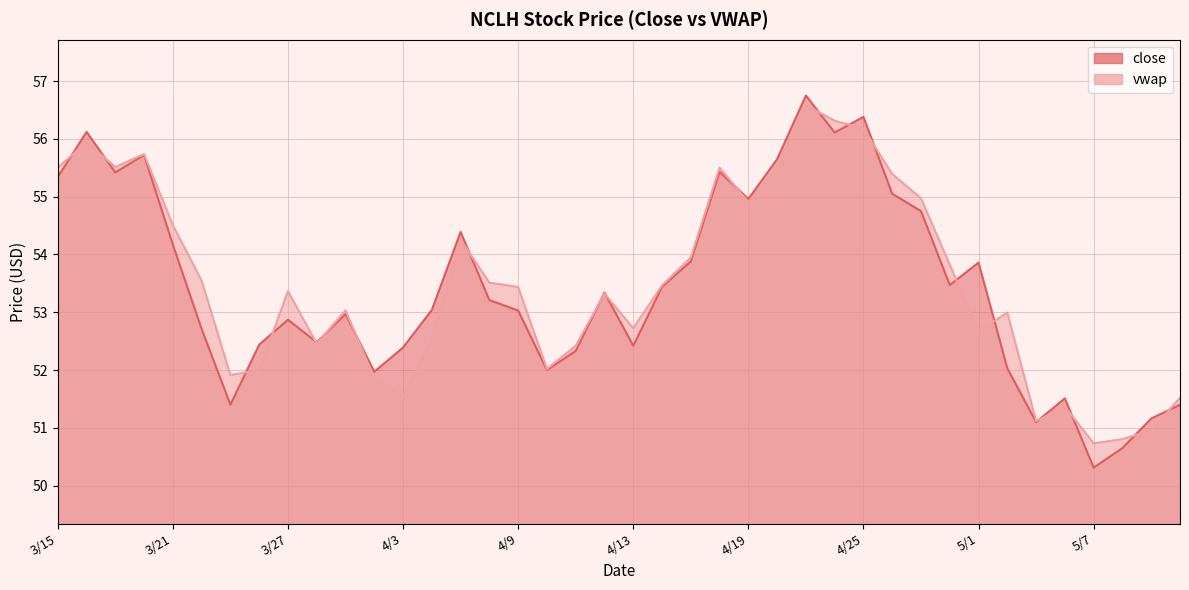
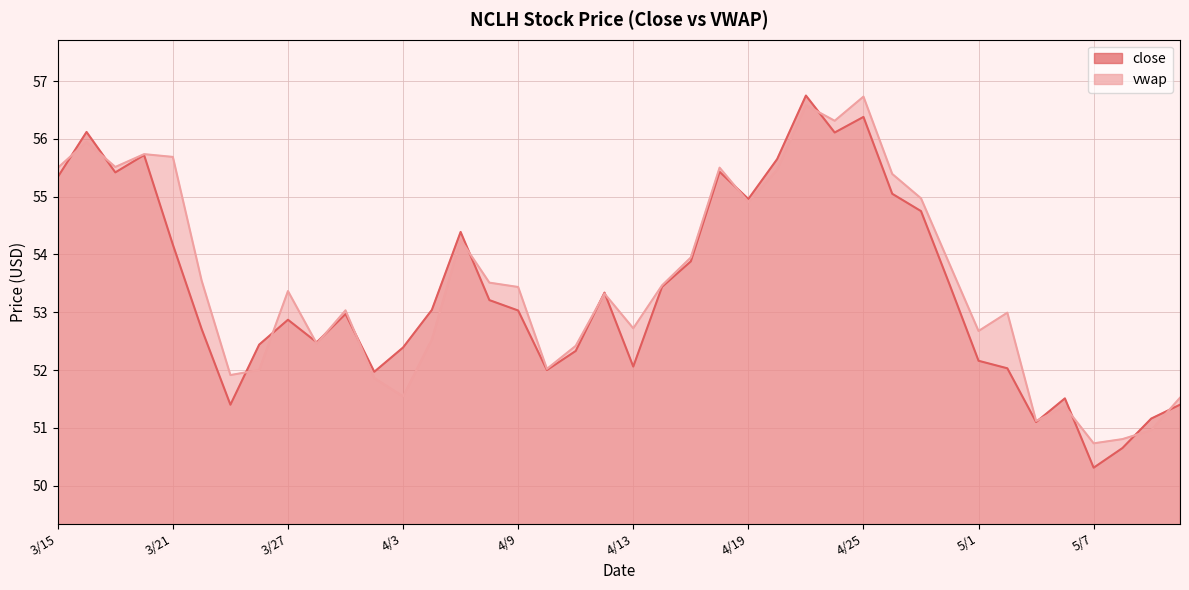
vwap, 3/21: 54.5 -> 55.7
close, 4/13: 52.4 -> 52.1
vwap, 4/25: 56.2 -> 56.7
close, 5/1: 53.9 -> 52.2
